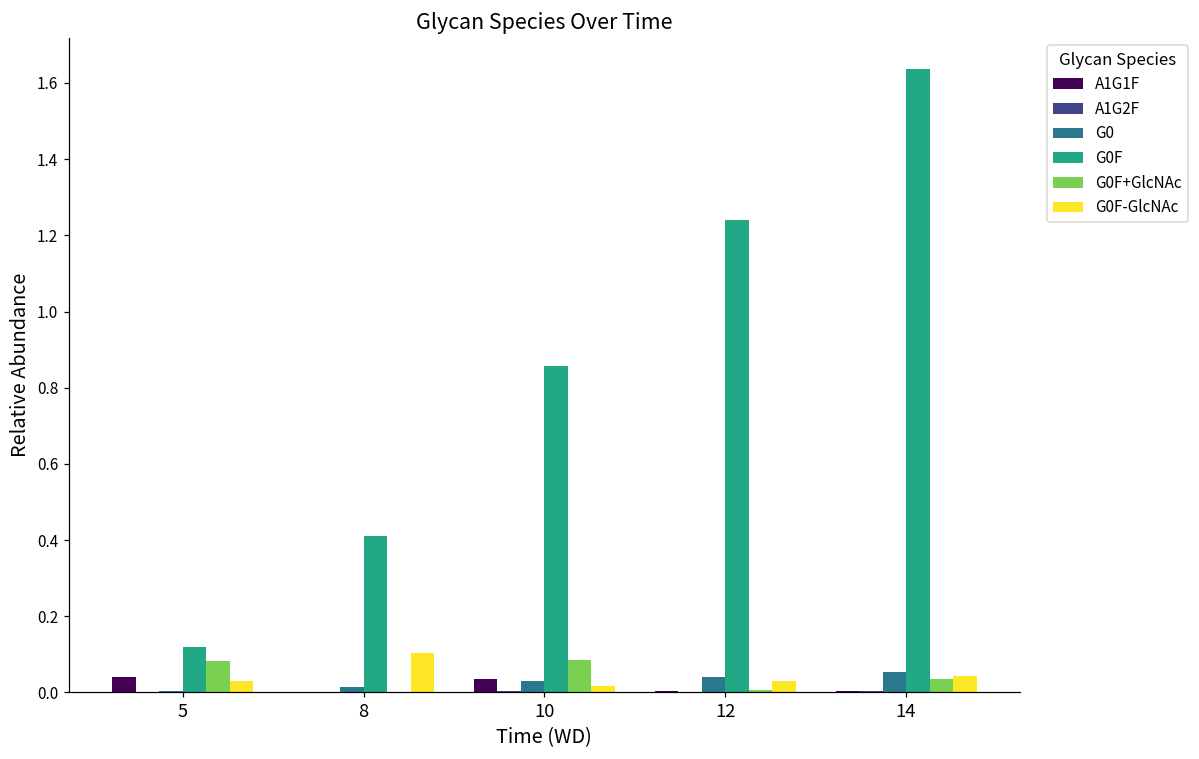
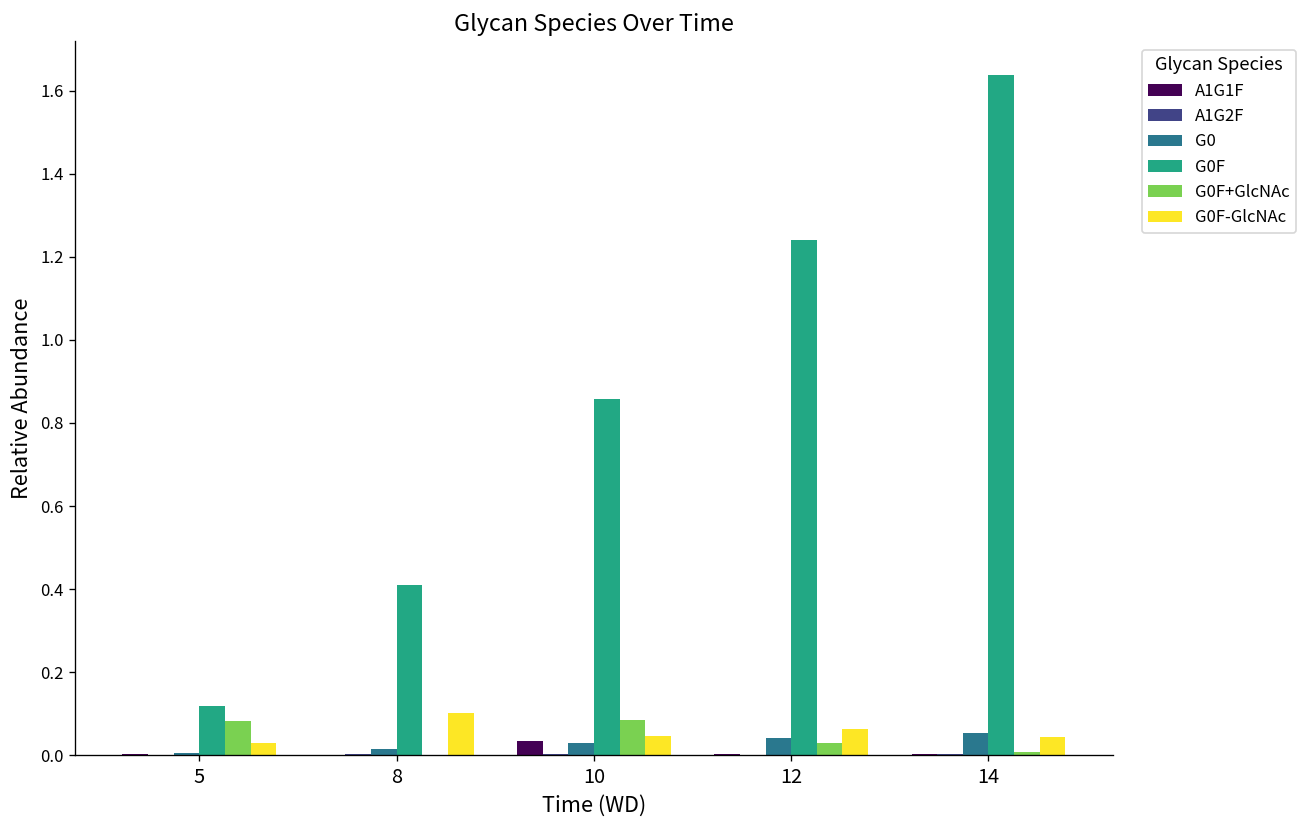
A1G1F, 5: 0.04 -> 0.00
G0F-GlcNAc, 10: 0.02 -> 0.05
G0F+GlcNAc, 12: 0.01 -> 0.03
G0F-GlcNAc, 12: 0.03 -> 0.06
G0F+GlcNAc, 14: 0.04 -> 0.01
